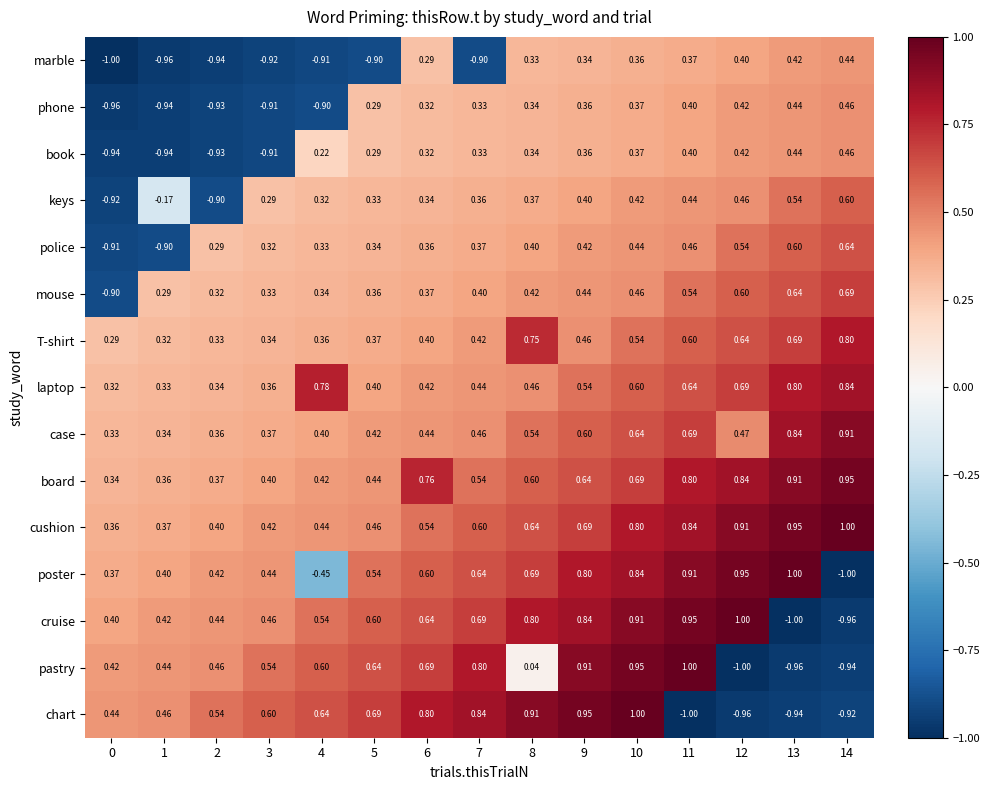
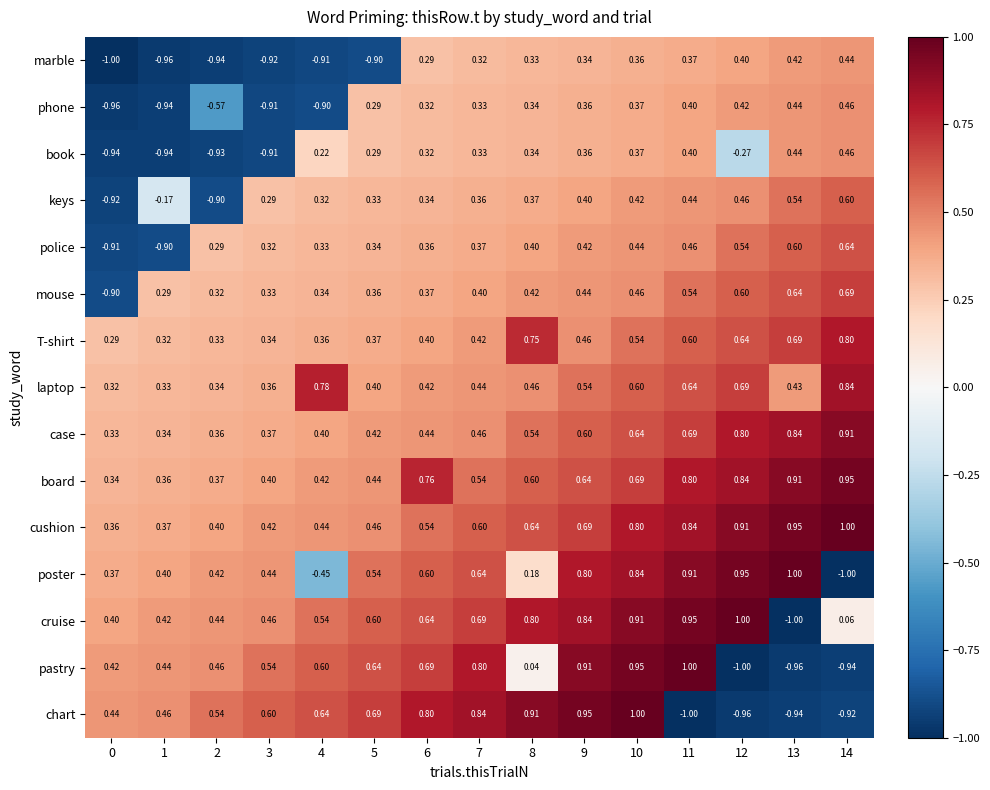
marble, 7: -0.90 -> 0.32
phone, 2: -0.93 -> -0.57
book, 12: 0.42 -> -0.27
laptop, 13: 0.80 -> 0.43
case, 12: 0.47 -> 0.80
poster, 8: 0.69 -> 0.18
cruise, 14: -0.96 -> 0.06
